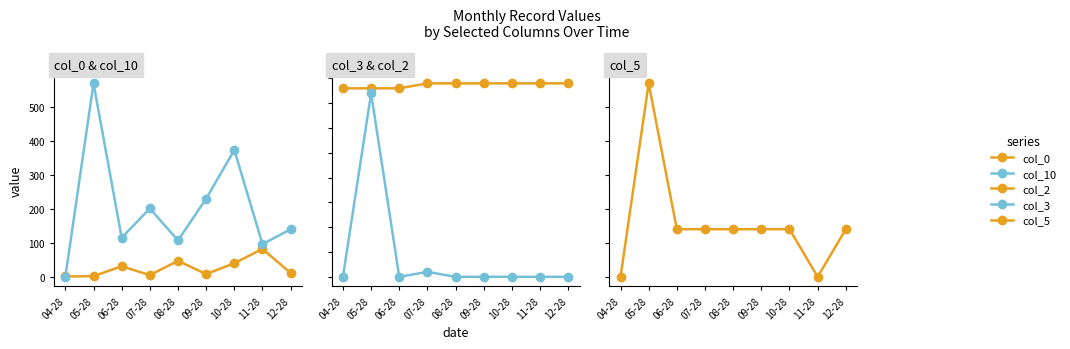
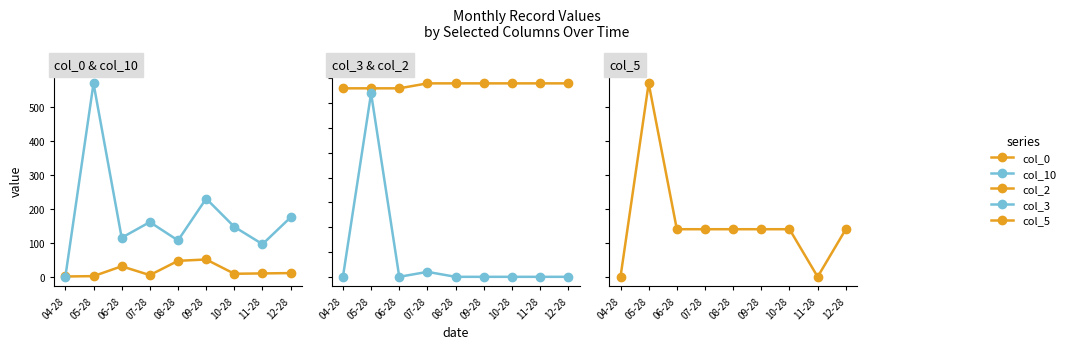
col_0 & col_10, col_10, 07-28: 200 -> 160
col_0 & col_10, col_0, 09-28: 10 -> 50
col_0 & col_10, col_0, 10-28: 40 -> 10
col_0 & col_10, col_10, 10-28: 370 -> 150
col_0 & col_10, col_0, 11-28: 80 -> 10
col_0 & col_10, col_10, 12-28: 140 -> 180
